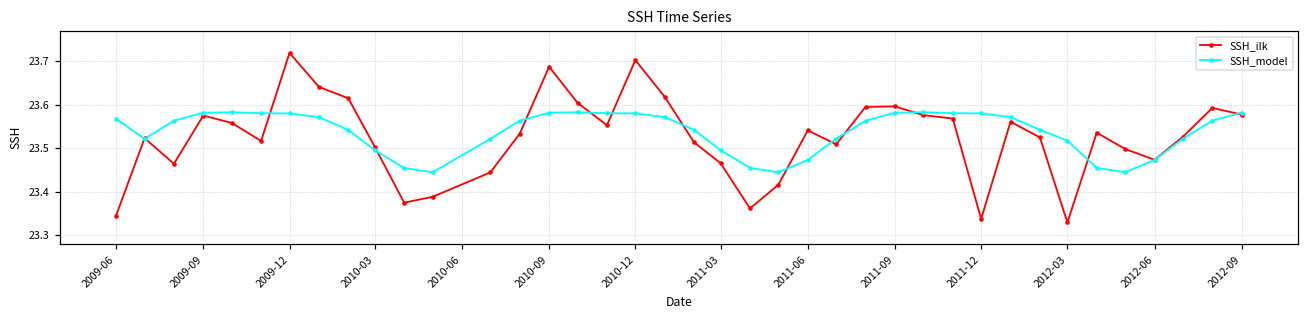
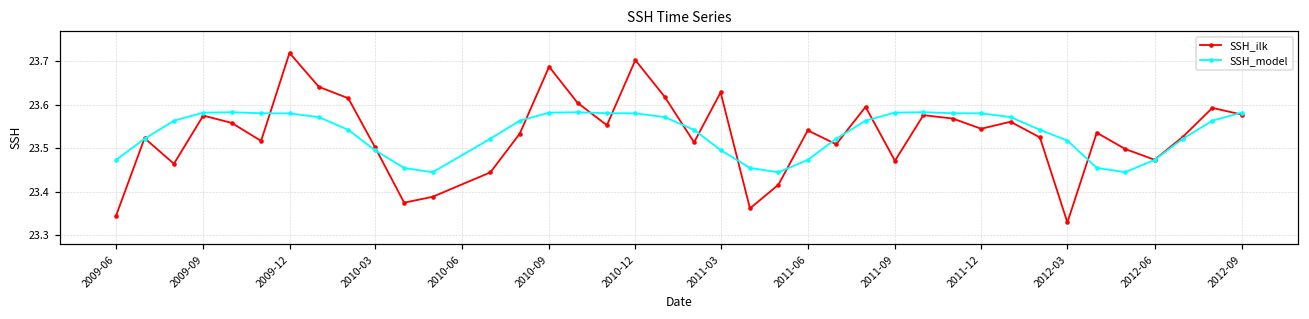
SSH_model, 2009-06: 23.57 -> 23.47
SSH_ilk, 2011-03: 23.47 -> 23.63
SSH_ilk, 2011-09: 23.60 -> 23.47
SSH_ilk, 2011-12: 23.34 -> 23.54
